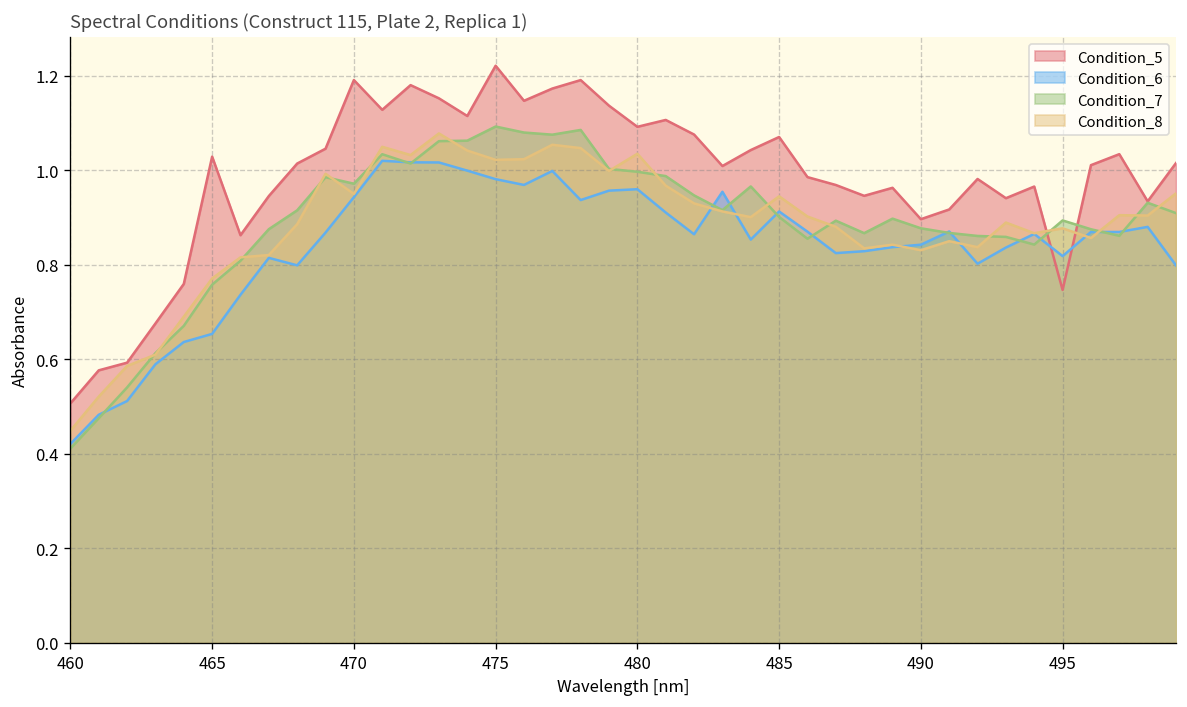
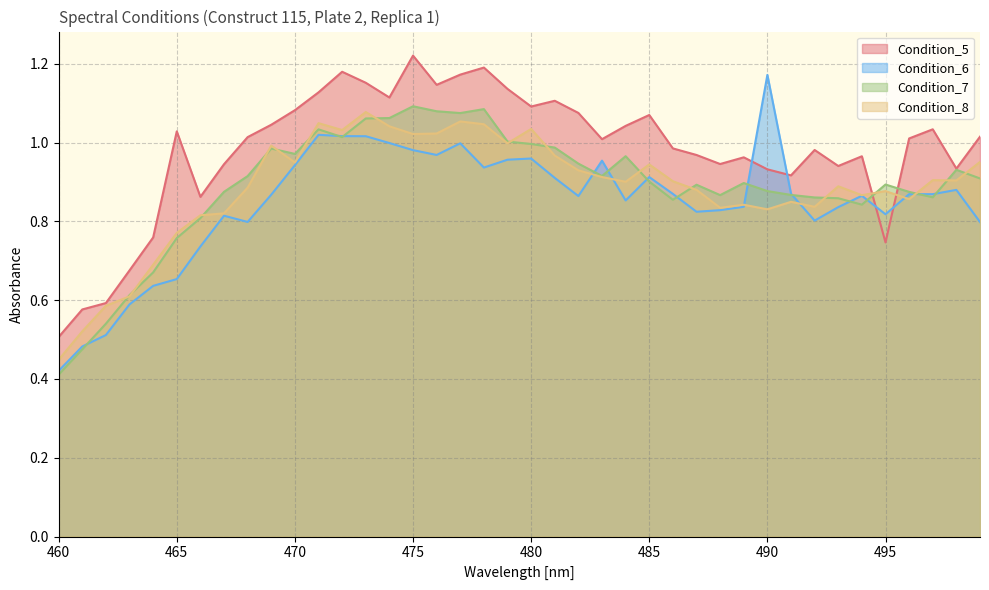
Condition_5, 470: 1.19 -> 1.08
Condition_5, 490: 0.90 -> 0.93
Condition_6, 490: 0.84 -> 1.17
